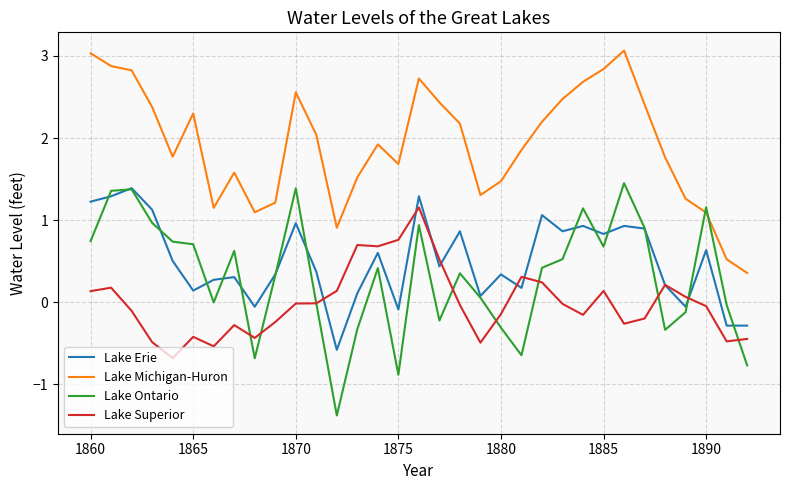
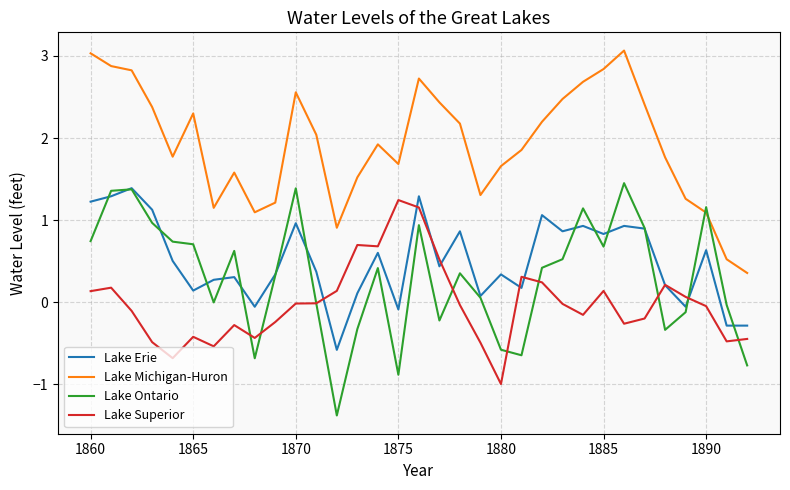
Lake Superior, 1875: 0.8 -> 1.2
Lake Michigan-Huron, 1880: 1.5 -> 1.7
Lake Ontario, 1880: -0.3 -> -0.6
Lake Superior, 1880: -0.1 -> -1.0
